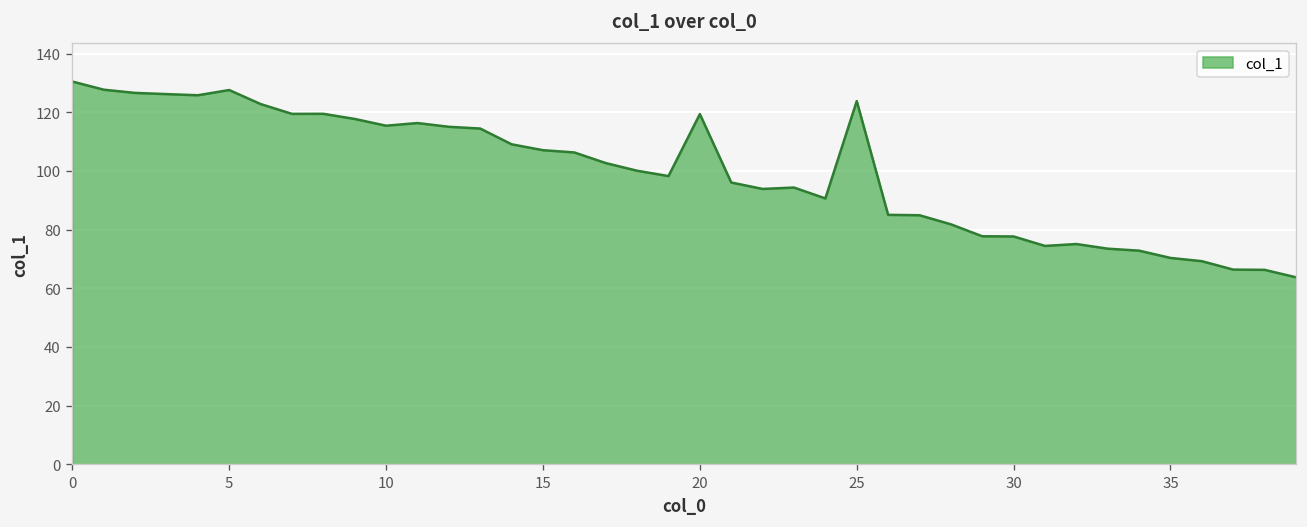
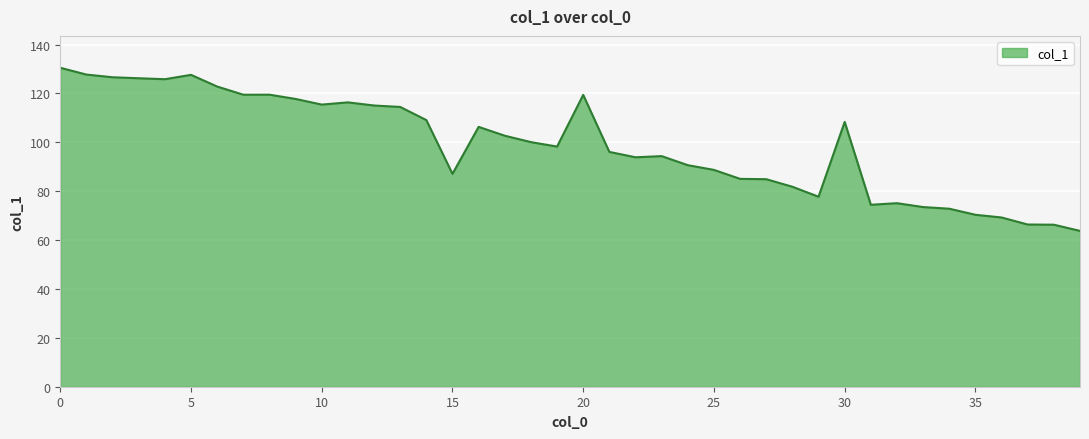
15: 107 -> 87
25: 124 -> 89
30: 78 -> 108
